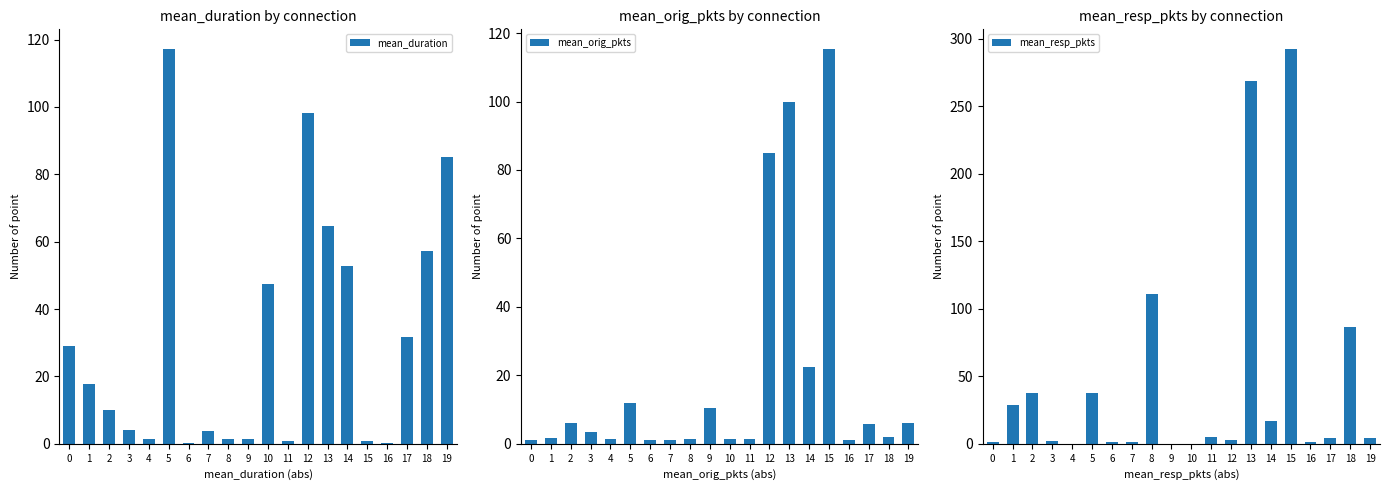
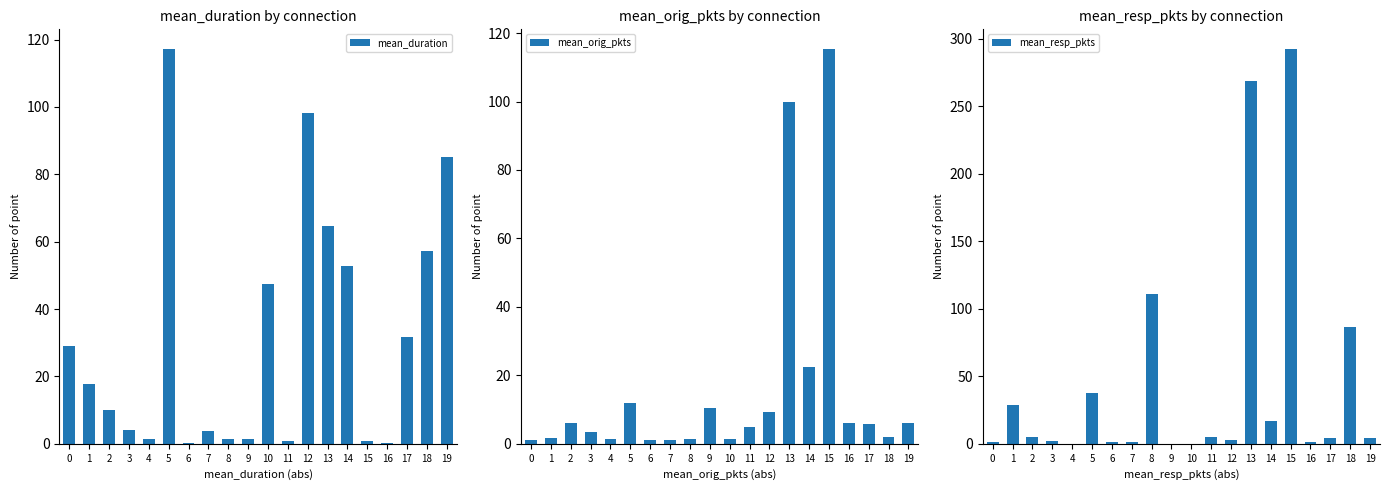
mean_orig_pkts by connection, 11: 2 -> 5
mean_orig_pkts by connection, 12: 85 -> 9
mean_orig_pkts by connection, 16: 1 -> 6
mean_resp_pkts by connection, 2: 38 -> 5
